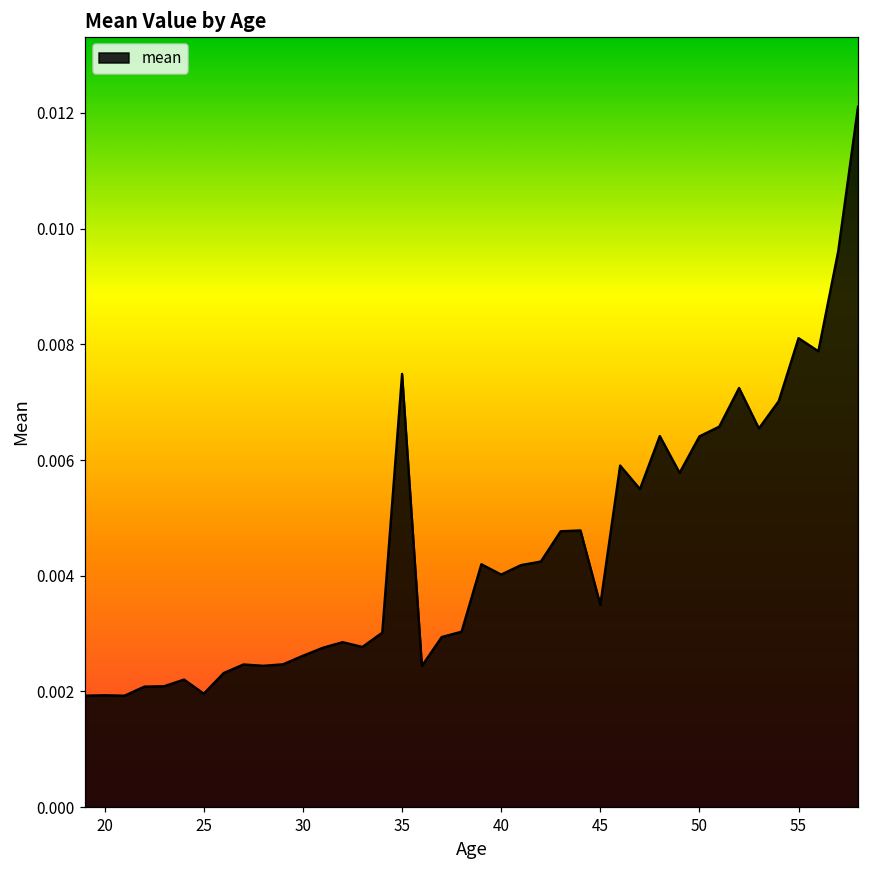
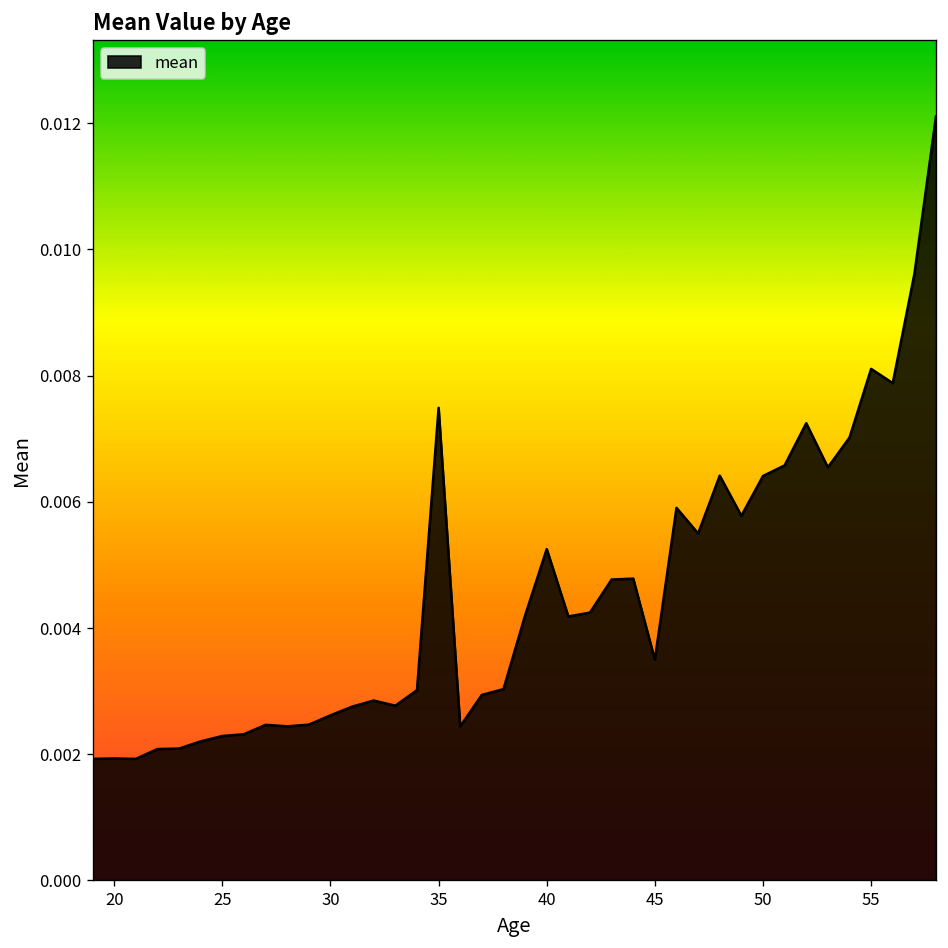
25: 0.0020 -> 0.0023
40: 0.0040 -> 0.0053
